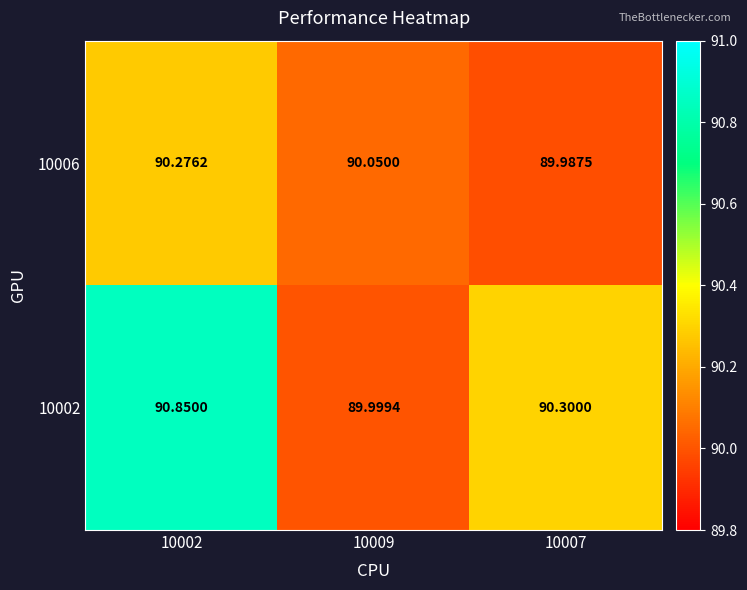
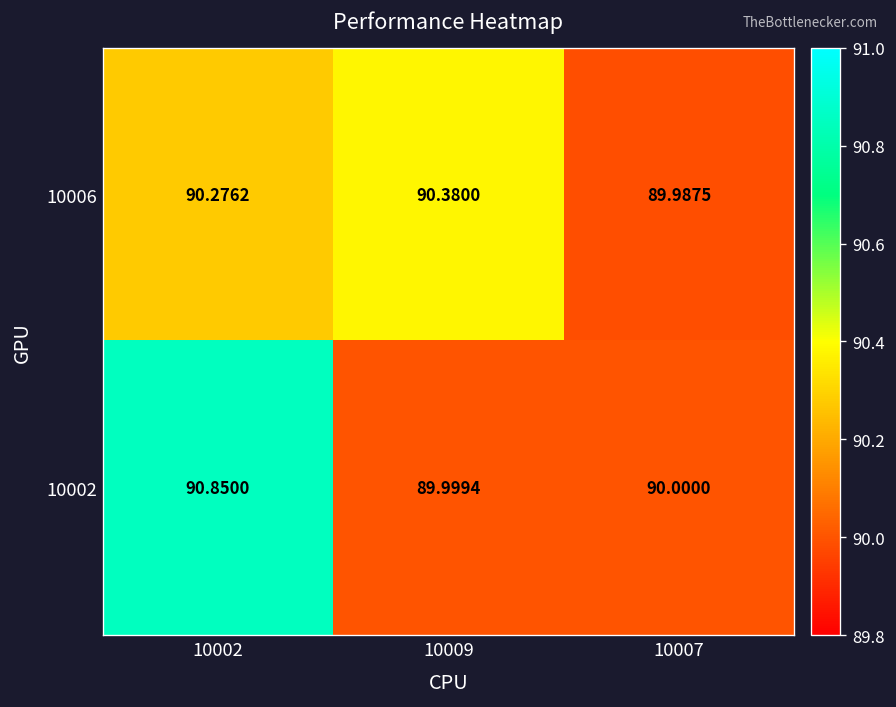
10006, 10009: 90.0500 -> 90.3800
10002, 10007: 90.3000 -> 90.0000
